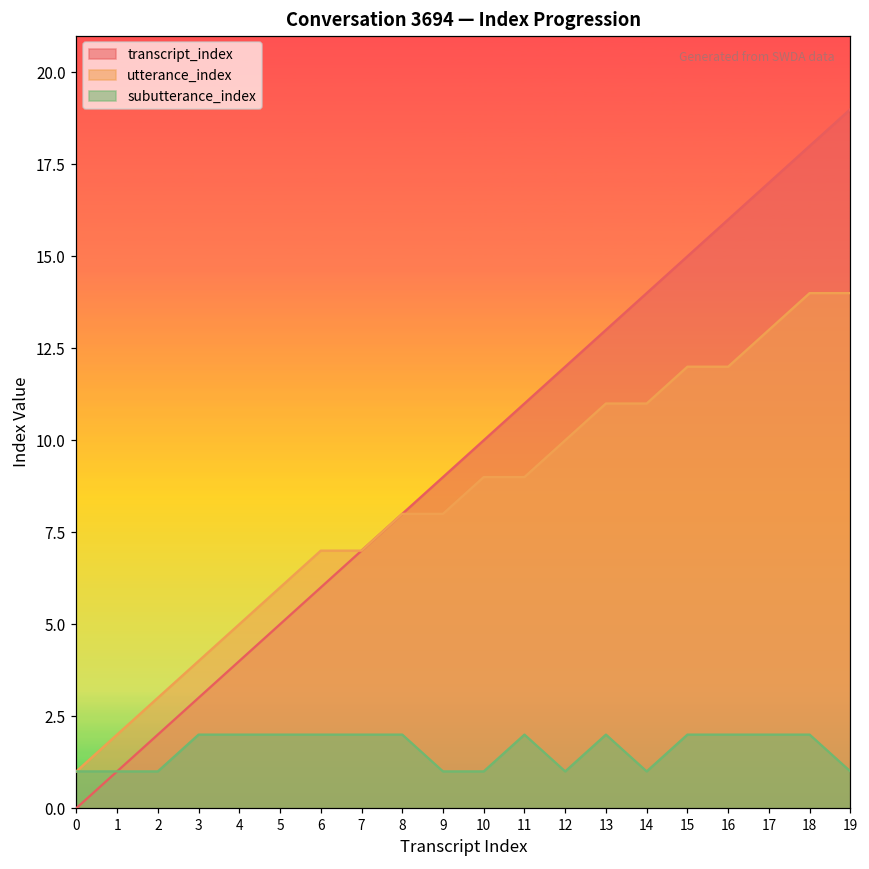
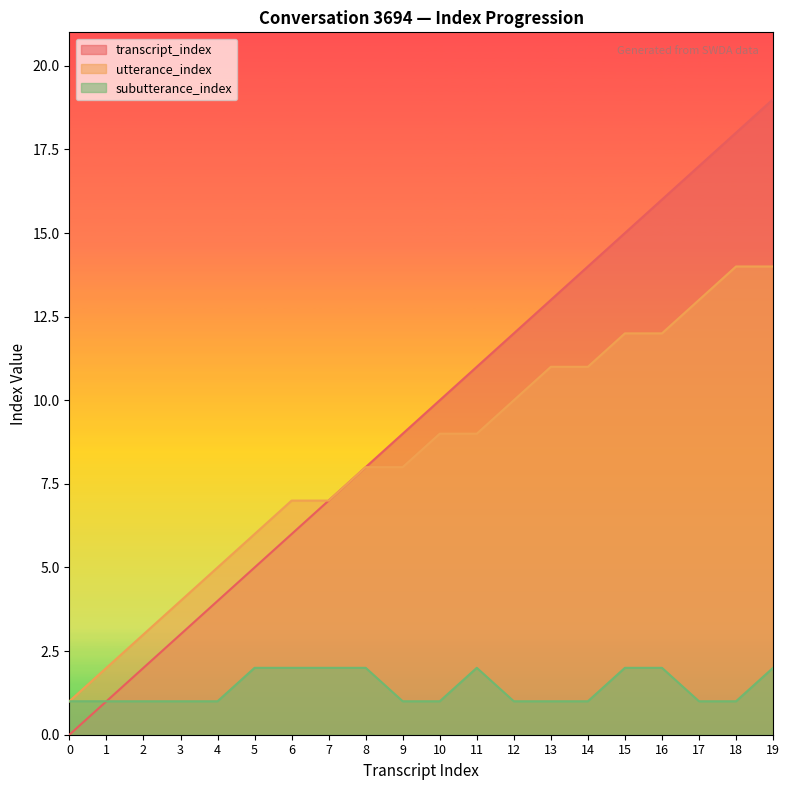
subutterance_index, 3: 2 -> 1
subutterance_index, 4: 2 -> 1
subutterance_index, 13: 2 -> 1
subutterance_index, 17: 2 -> 1
subutterance_index, 18: 2 -> 1
subutterance_index, 19: 1 -> 2
